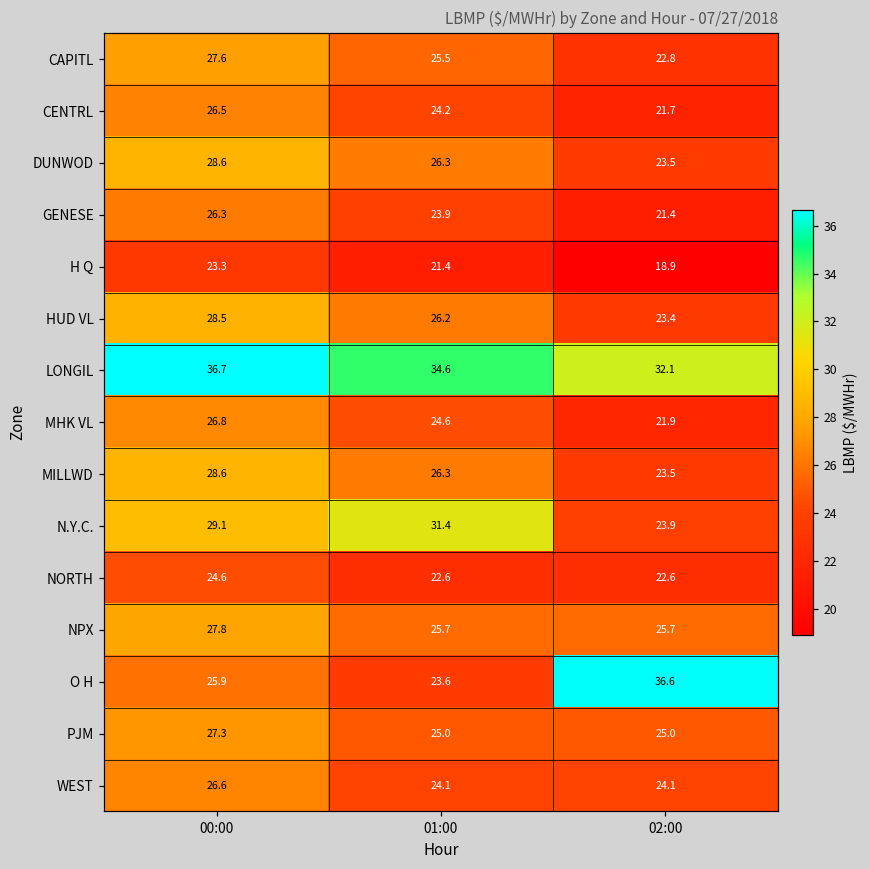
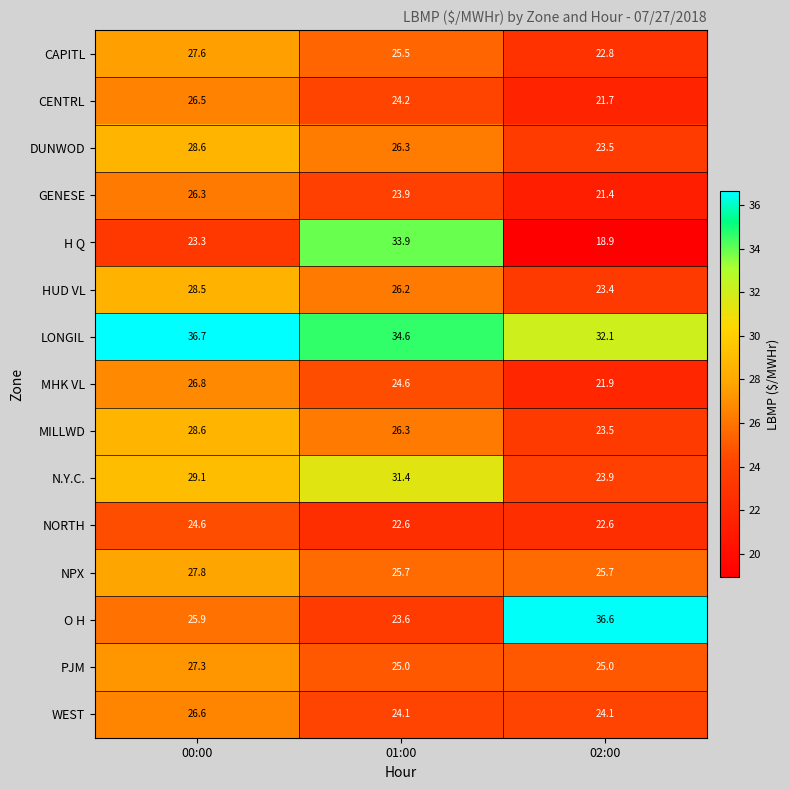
H Q, 01:00: 21.4 -> 33.9
